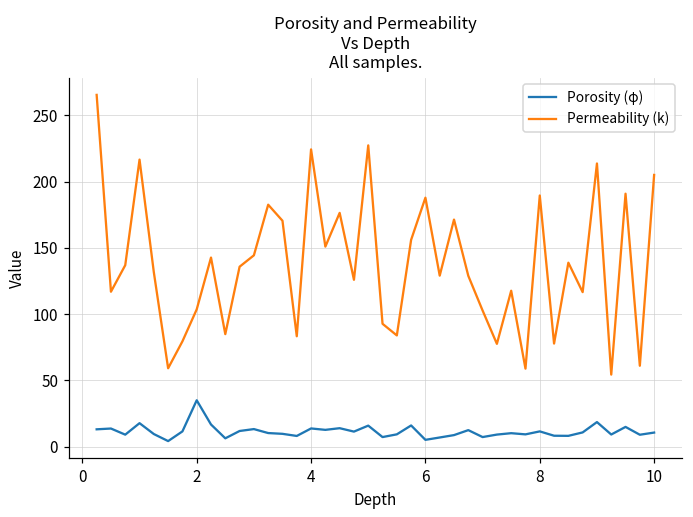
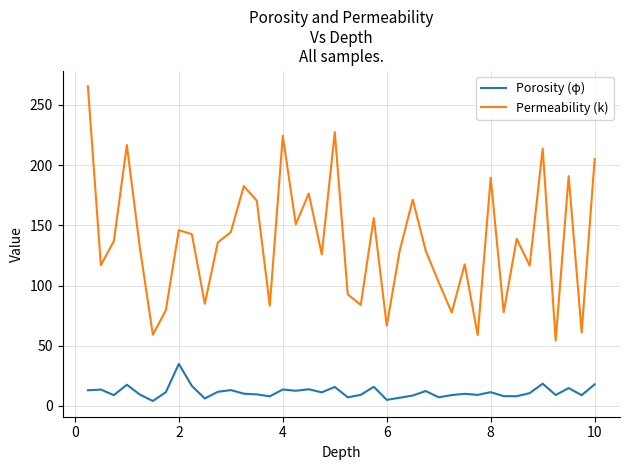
Permeability (k), 2: 104 -> 146
Permeability (k), 6: 188 -> 67
Porosity (φ), 10: 11 -> 18
